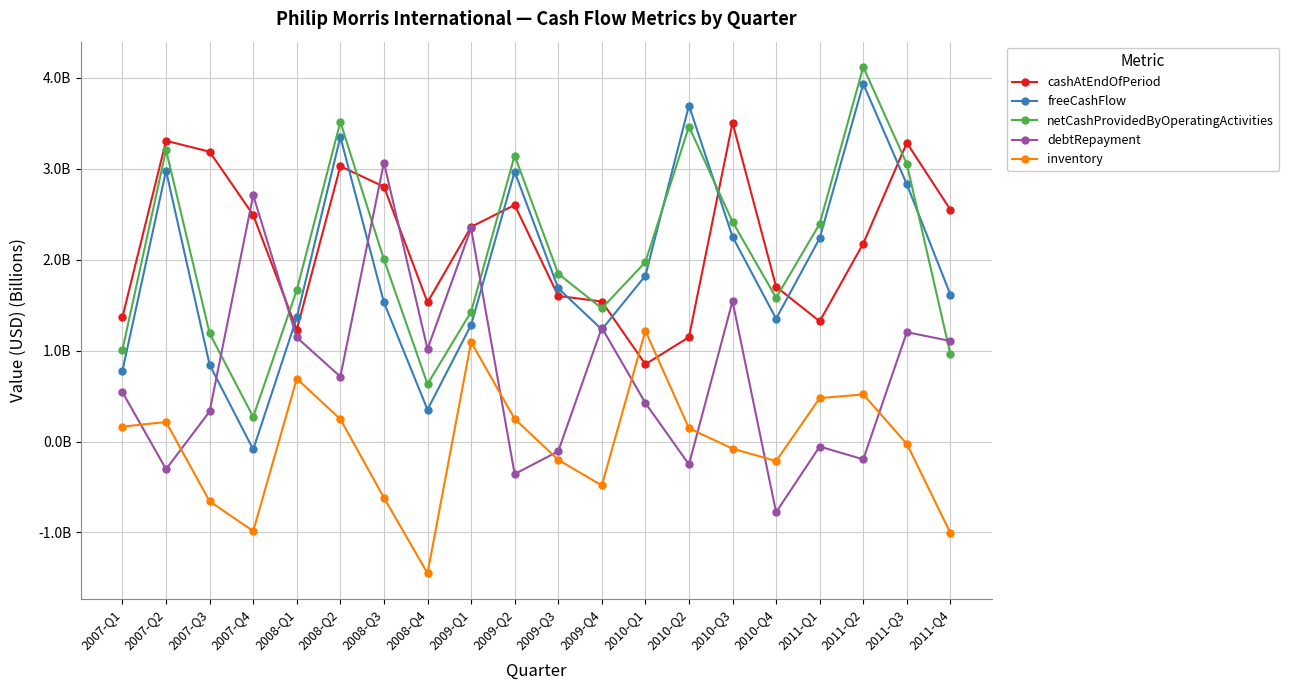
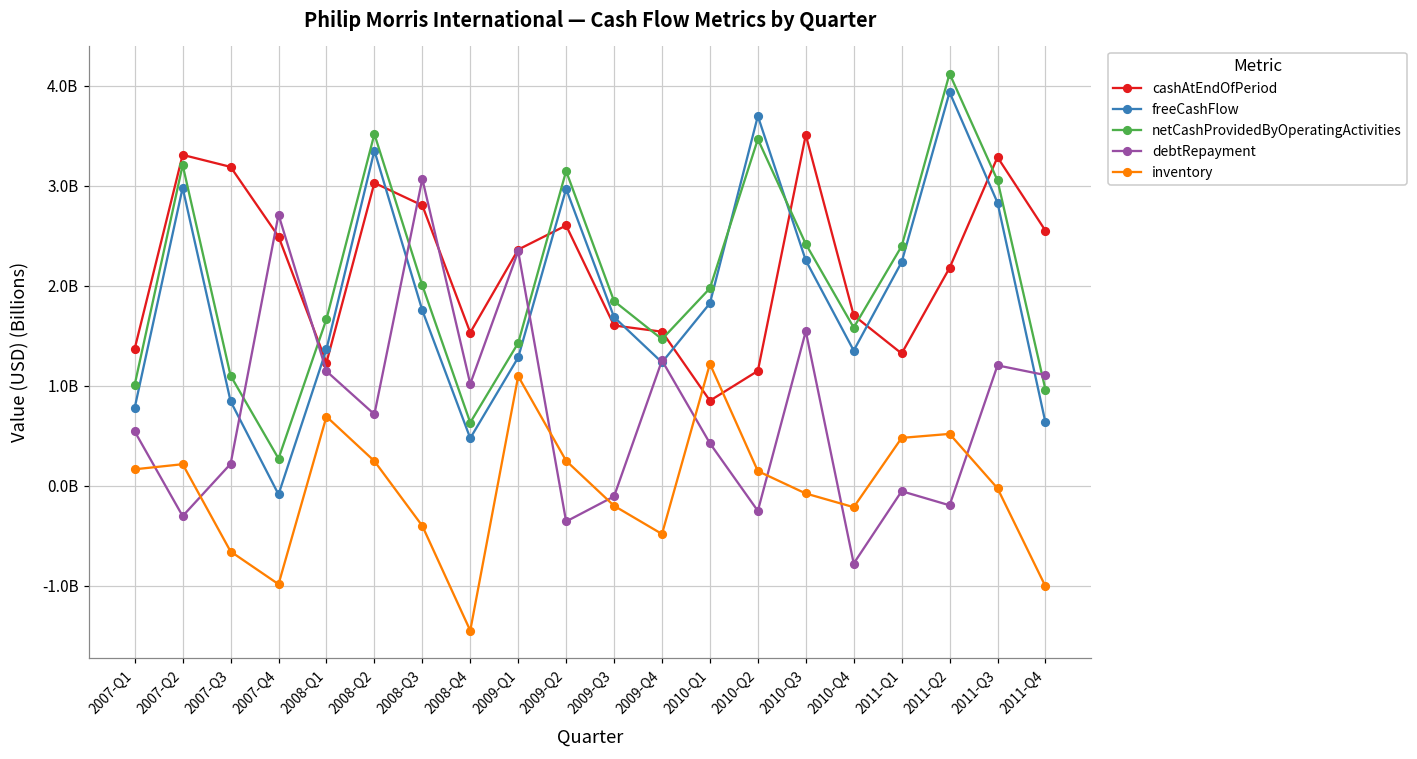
netCashProvidedByOperatingActivities, 2007-Q3: 1200000000 -> 1100000000
debtRepayment, 2007-Q3: 300000000 -> 200000000
freeCashFlow, 2008-Q3: 1500000000 -> 1800000000
inventory, 2008-Q3: -600000000 -> -400000000
freeCashFlow, 2008-Q4: 400000000 -> 500000000
freeCashFlow, 2011-Q4: 1600000000 -> 600000000
